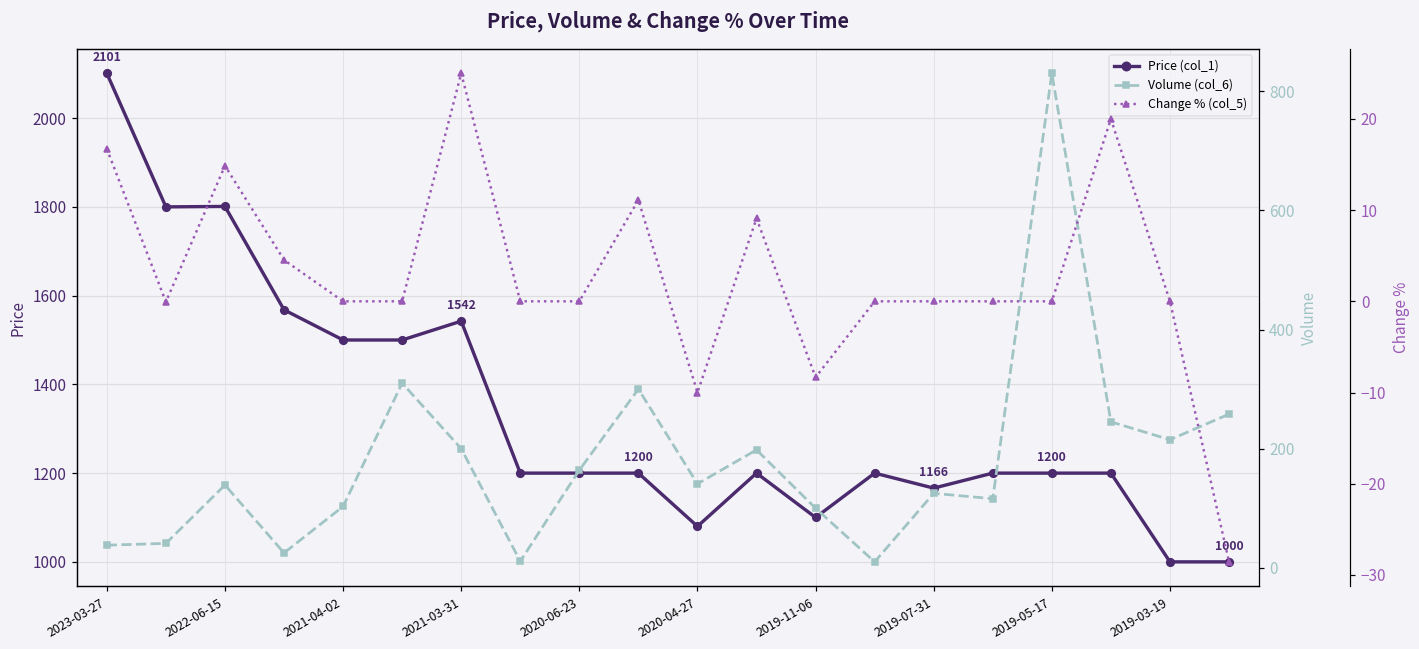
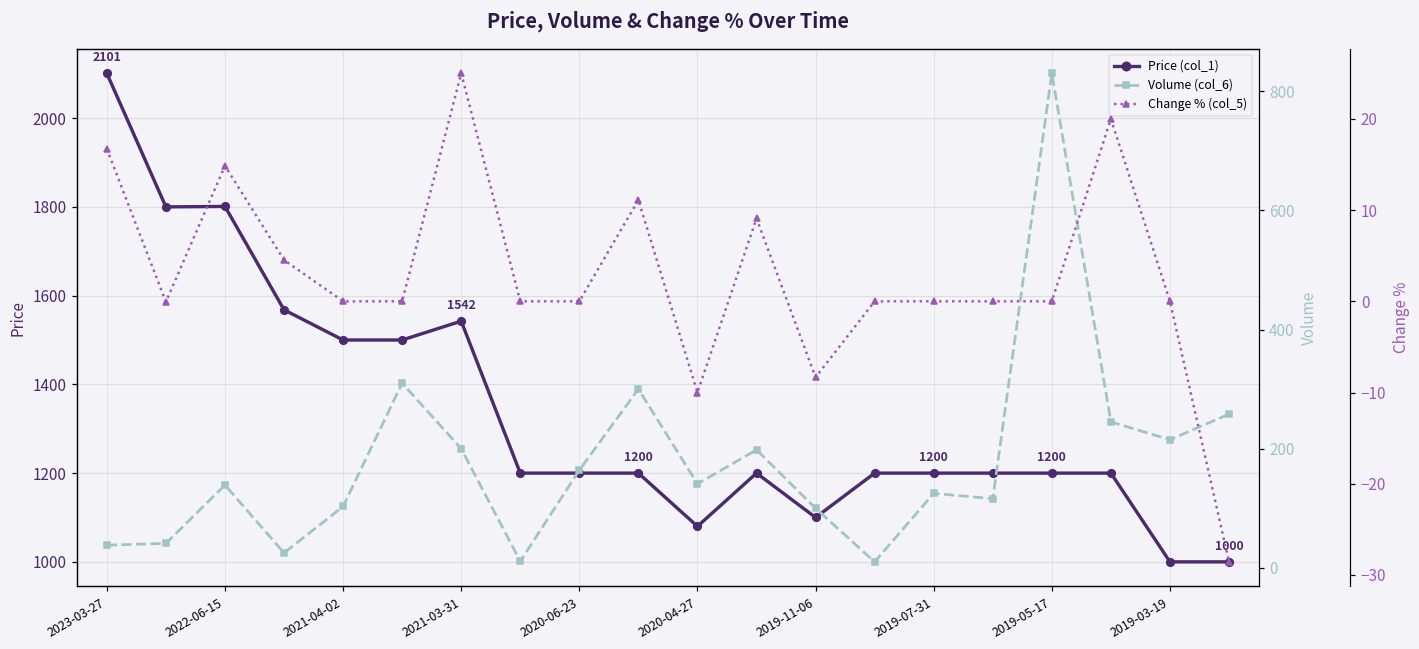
Price (col_1), 2019-07-31: 1166 -> 1200
